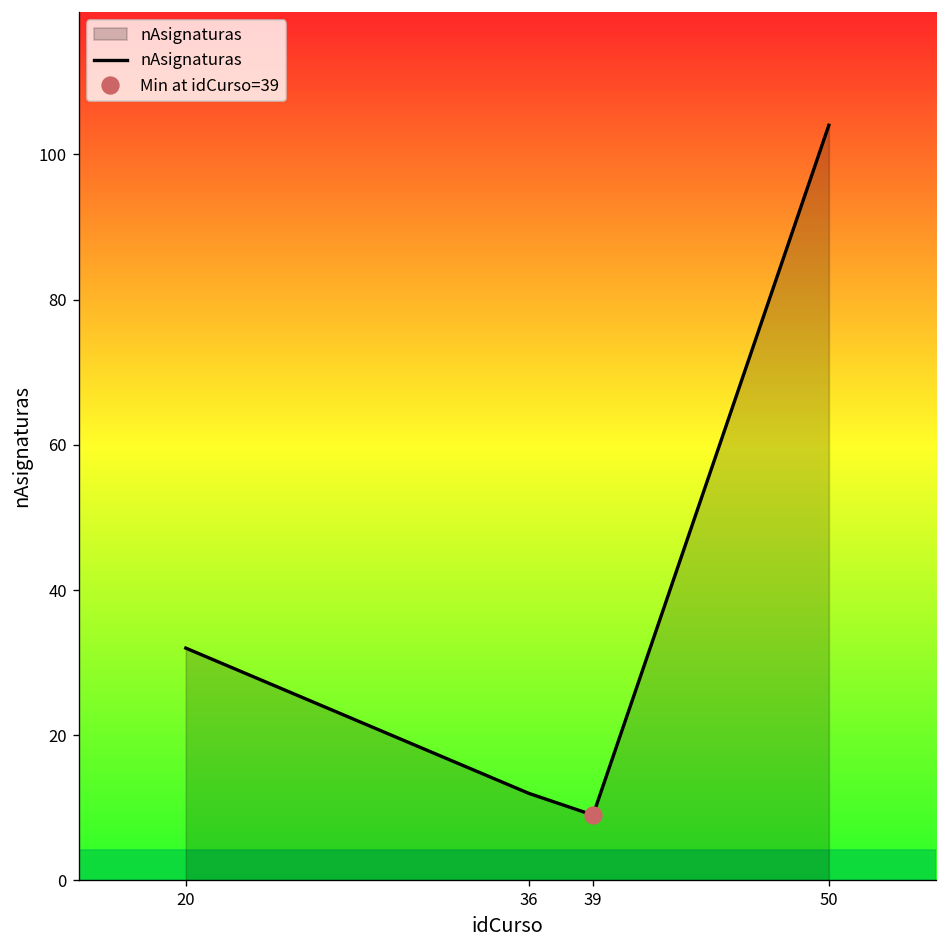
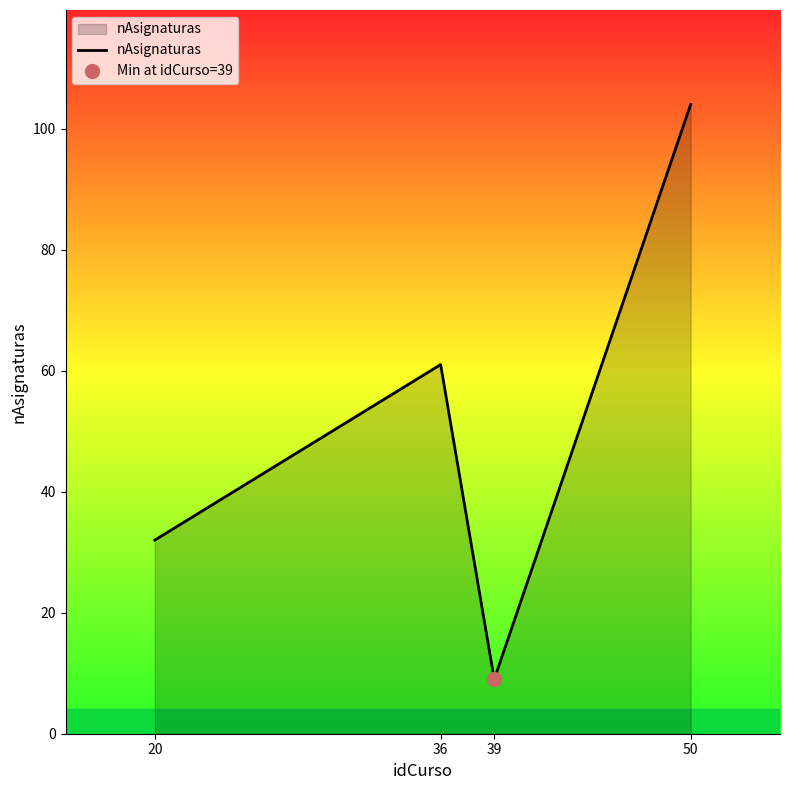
nAsignaturas, 36: 12 -> 61
